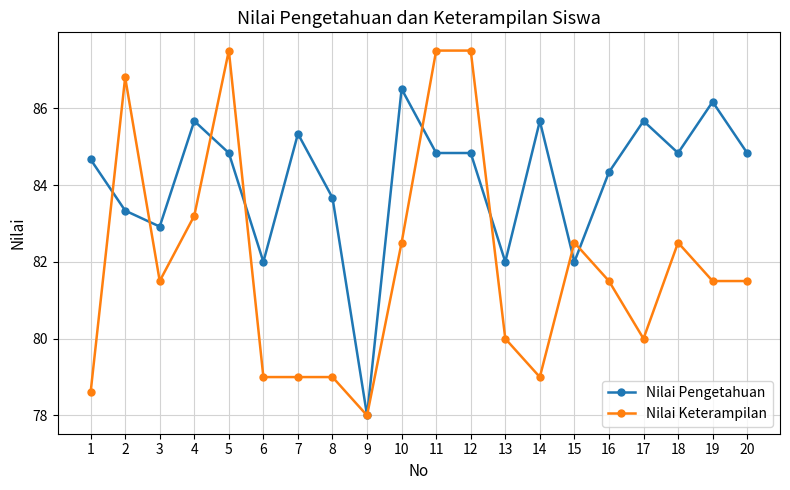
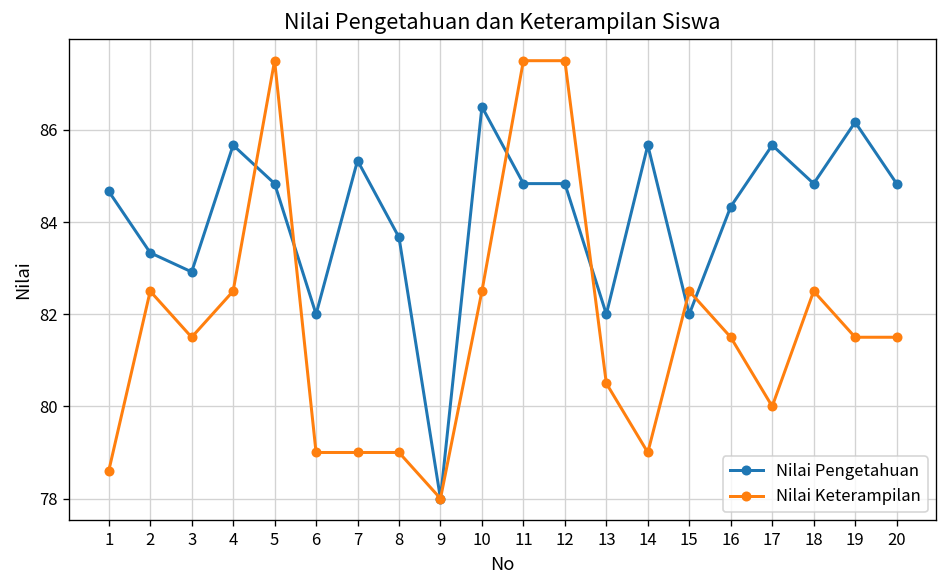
Nilai Keterampilan, 2: 86.8 -> 82.5
Nilai Keterampilan, 4: 83.2 -> 82.5
Nilai Keterampilan, 13: 80.0 -> 80.5
